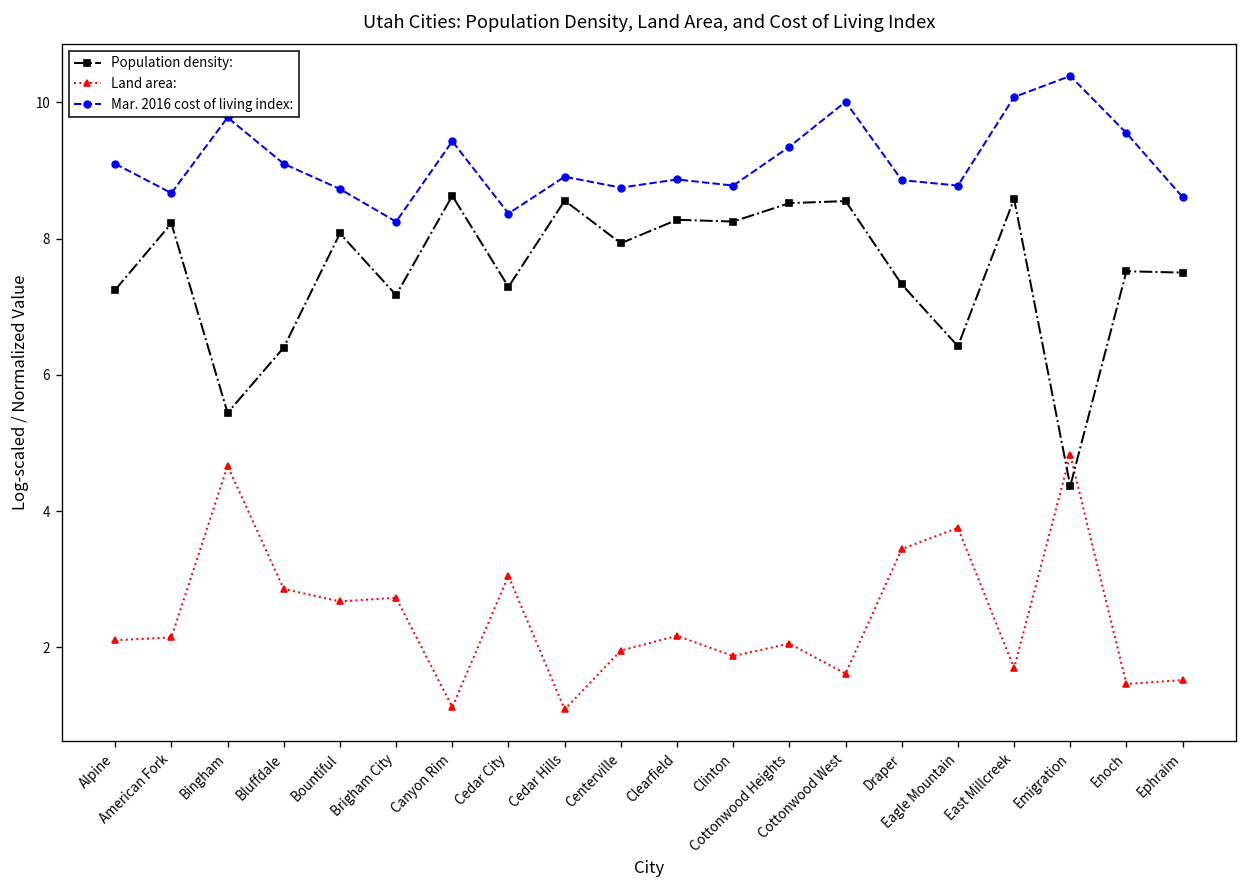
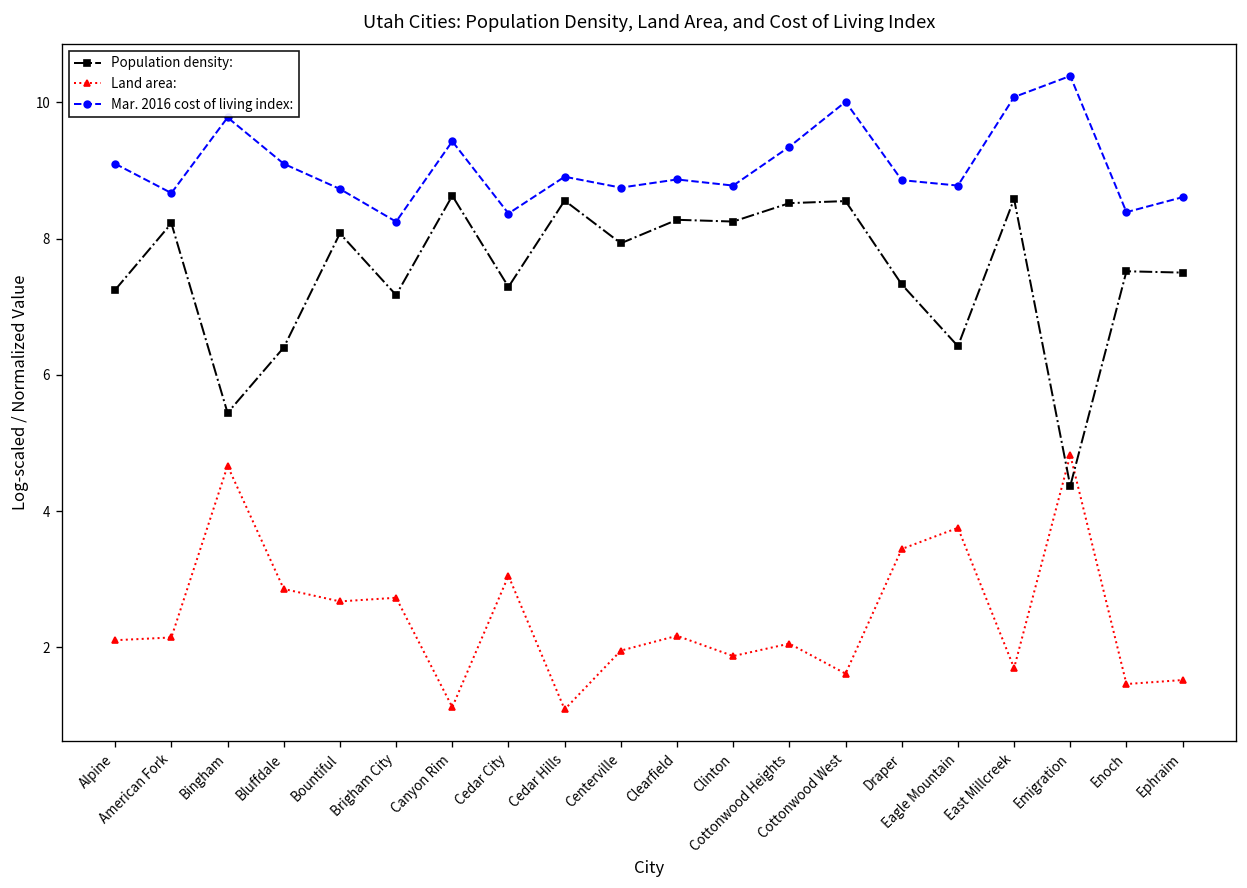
Mar. 2016 cost of living index:, Enoch: 9.6 -> 8.4
